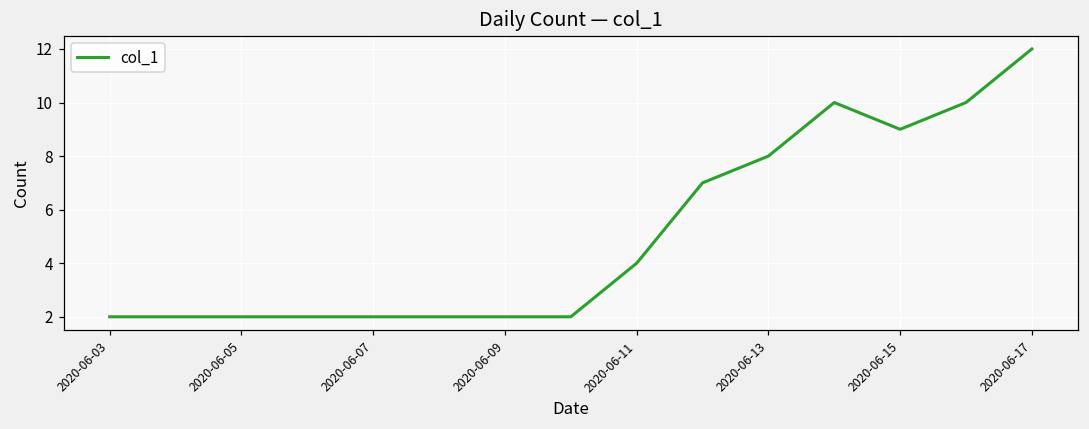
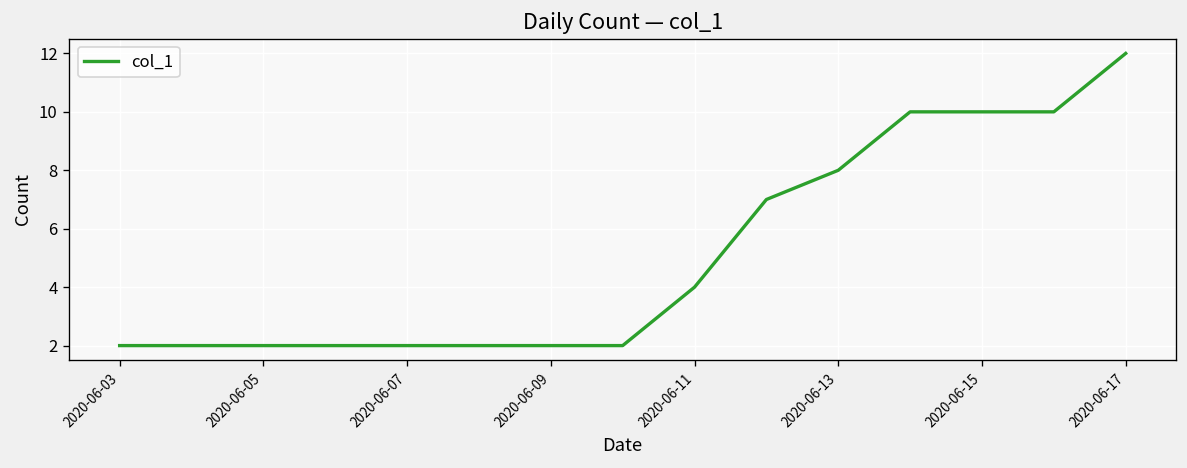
2020-06-15: 9 -> 10
